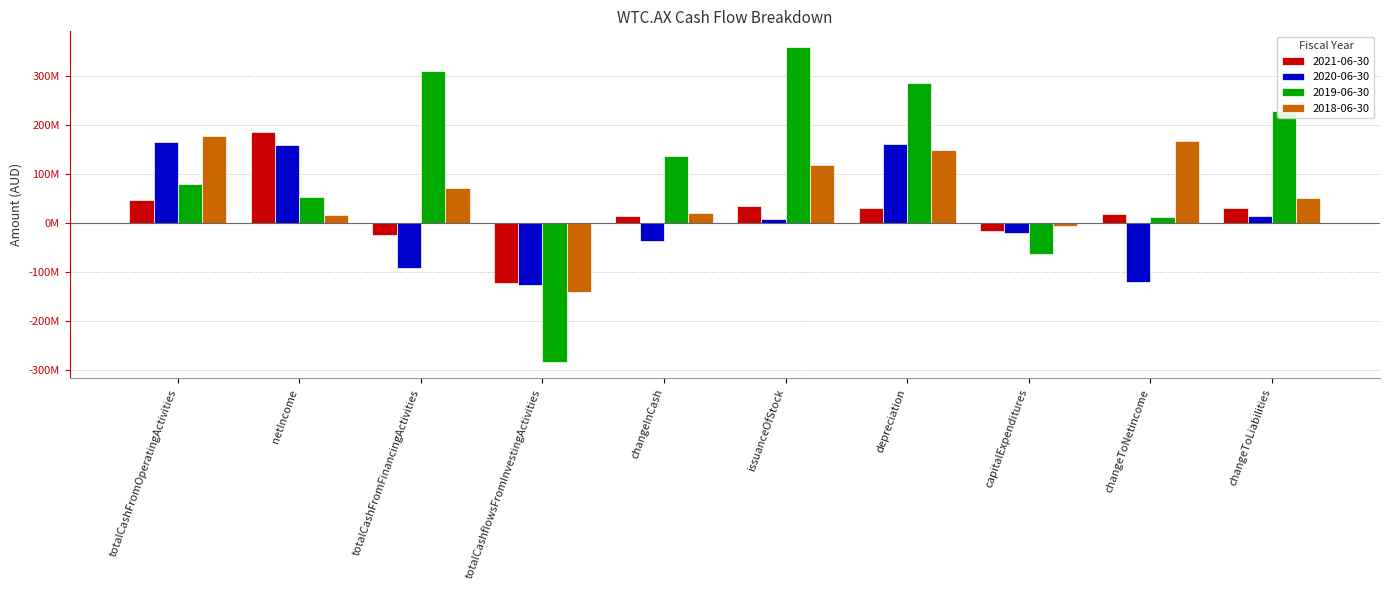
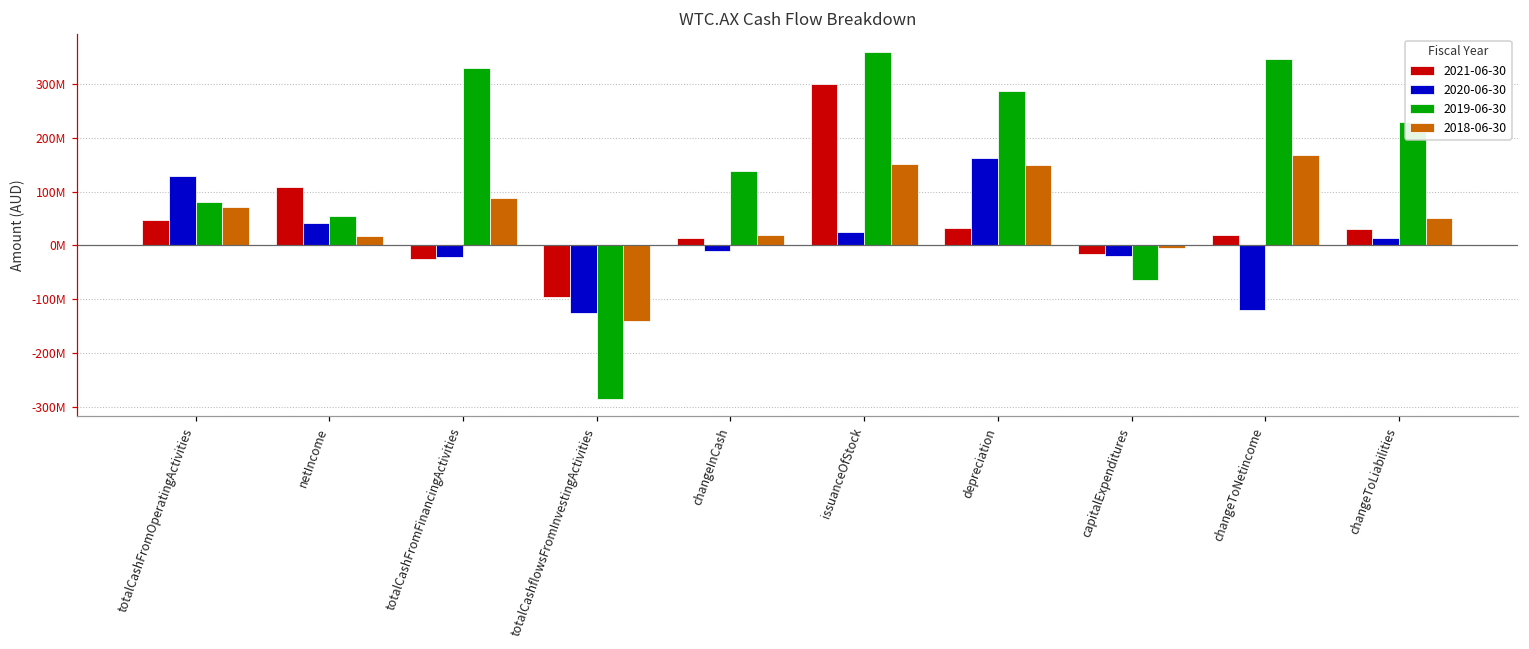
2020-06-30, totalCashFromOperatingActivities: 170000000 -> 130000000
2018-06-30, totalCashFromOperatingActivities: 180000000 -> 70000000
2021-06-30, netIncome: 190000000 -> 110000000
2020-06-30, netIncome: 160000000 -> 40000000
2020-06-30, totalCashFromFinancingActivities: -90000000 -> -20000000
2019-06-30, totalCashFromFinancingActivities: 310000000 -> 330000000
2018-06-30, totalCashFromFinancingActivities: 70000000 -> 90000000
2021-06-30, totalCashflowsFromInvestingActivities: -120000000 -> -100000000
2020-06-30, changeInCash: -40000000 -> -10000000
2021-06-30, issuanceOfStock: 40000000 -> 300000000
2020-06-30, issuanceOfStock: 10000000 -> 20000000
2018-06-30, issuanceOfStock: 120000000 -> 150000000
2019-06-30, changeToNetincome: 10000000 -> 350000000
